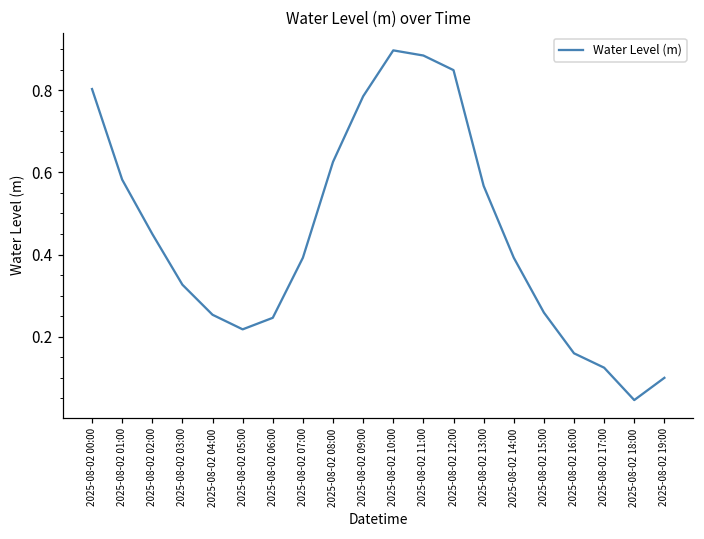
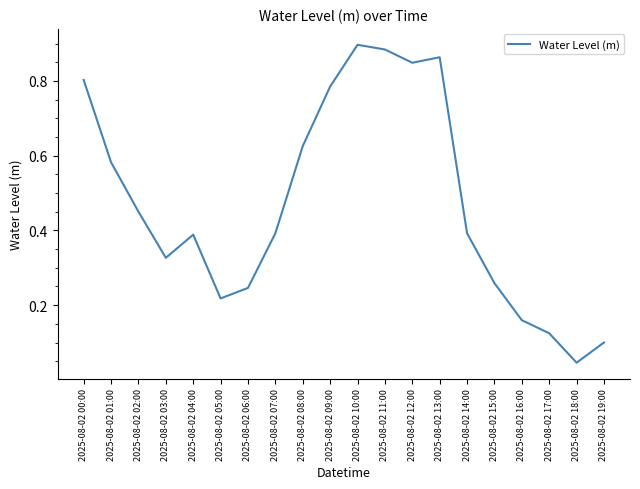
2025-08-02 04:00: 0.25 -> 0.39
2025-08-02 13:00: 0.57 -> 0.86
